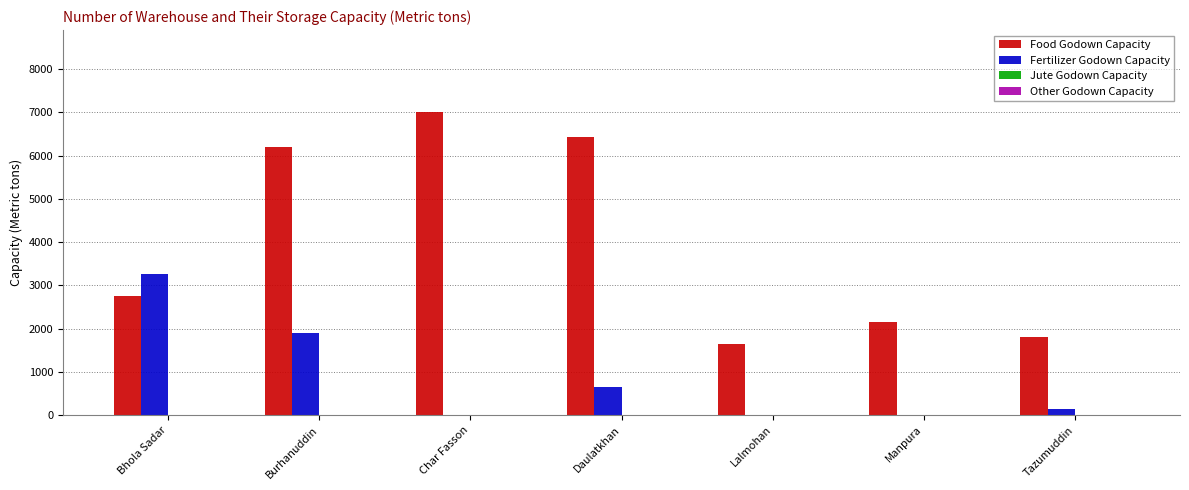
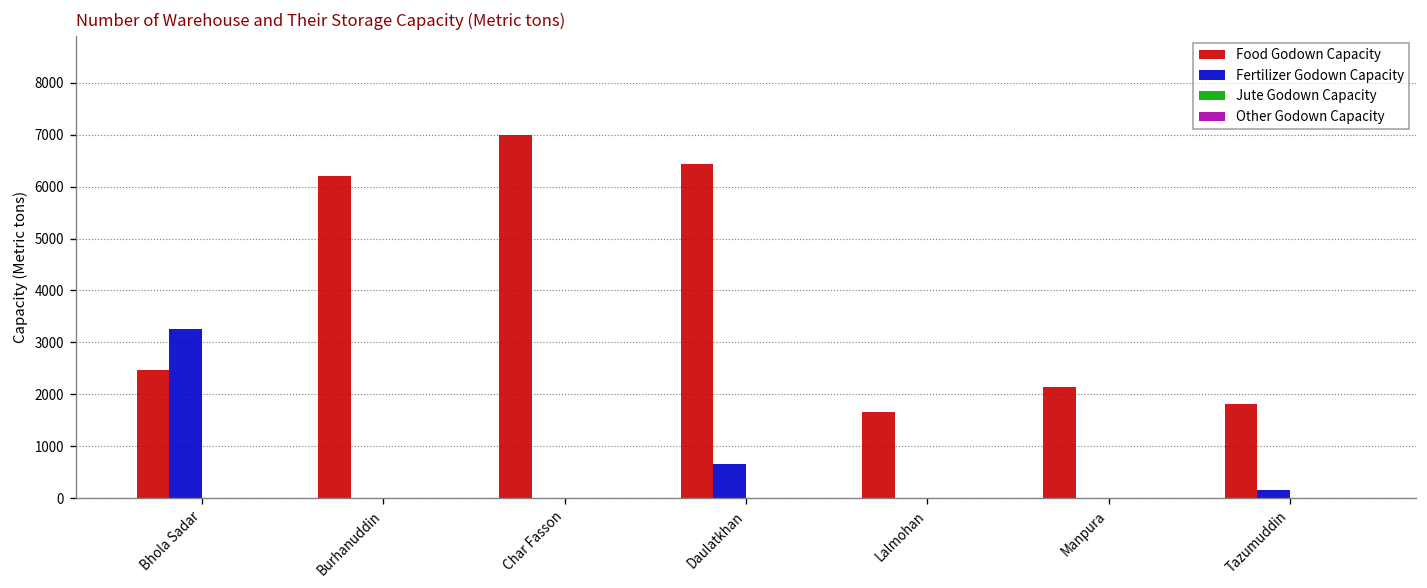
Food Godown Capacity, Bhola Sadar: 2800 -> 2500
Fertilizer Godown Capacity, Burhanuddin: 1900 -> 0
